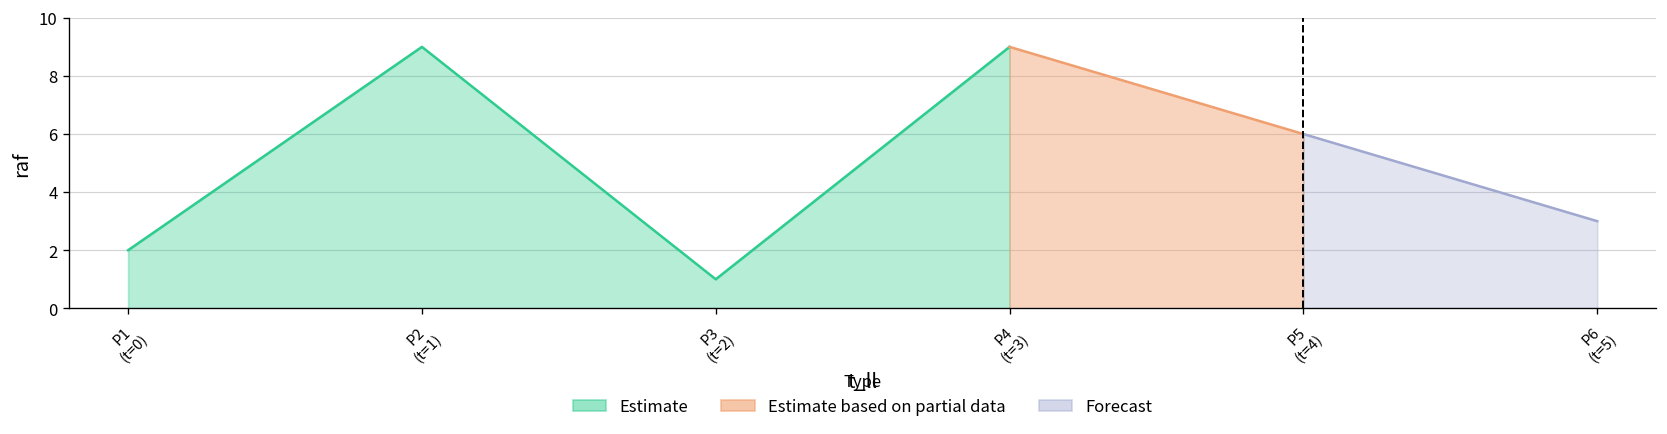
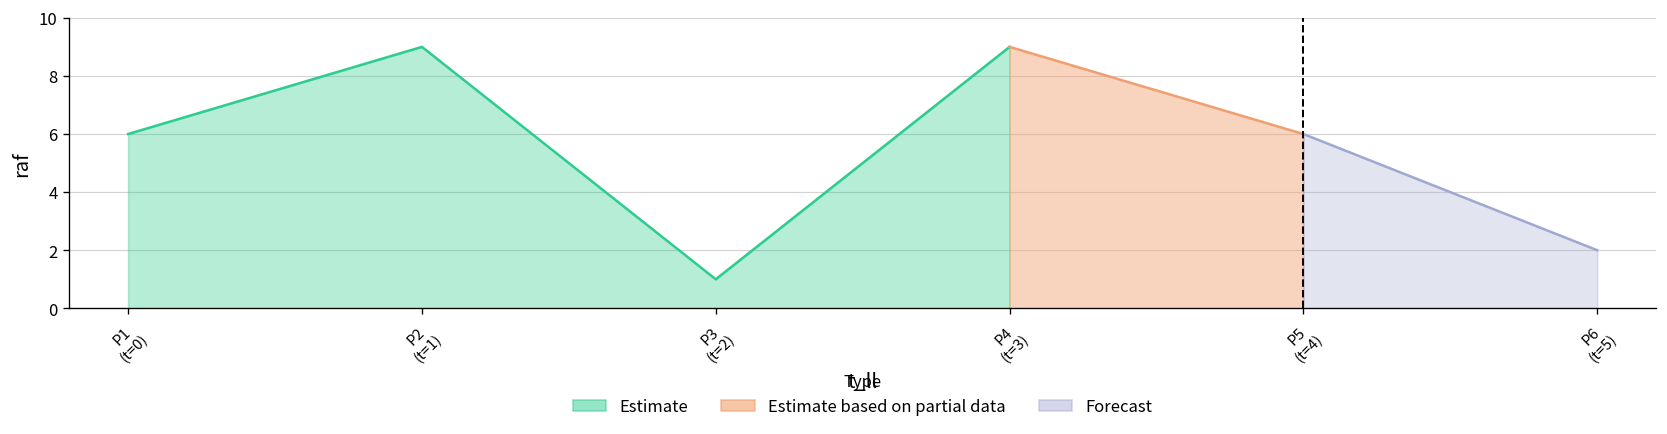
Estimate, P1 (t=0): 2 -> 6
Forecast, P6 (t=5): 3 -> 2
